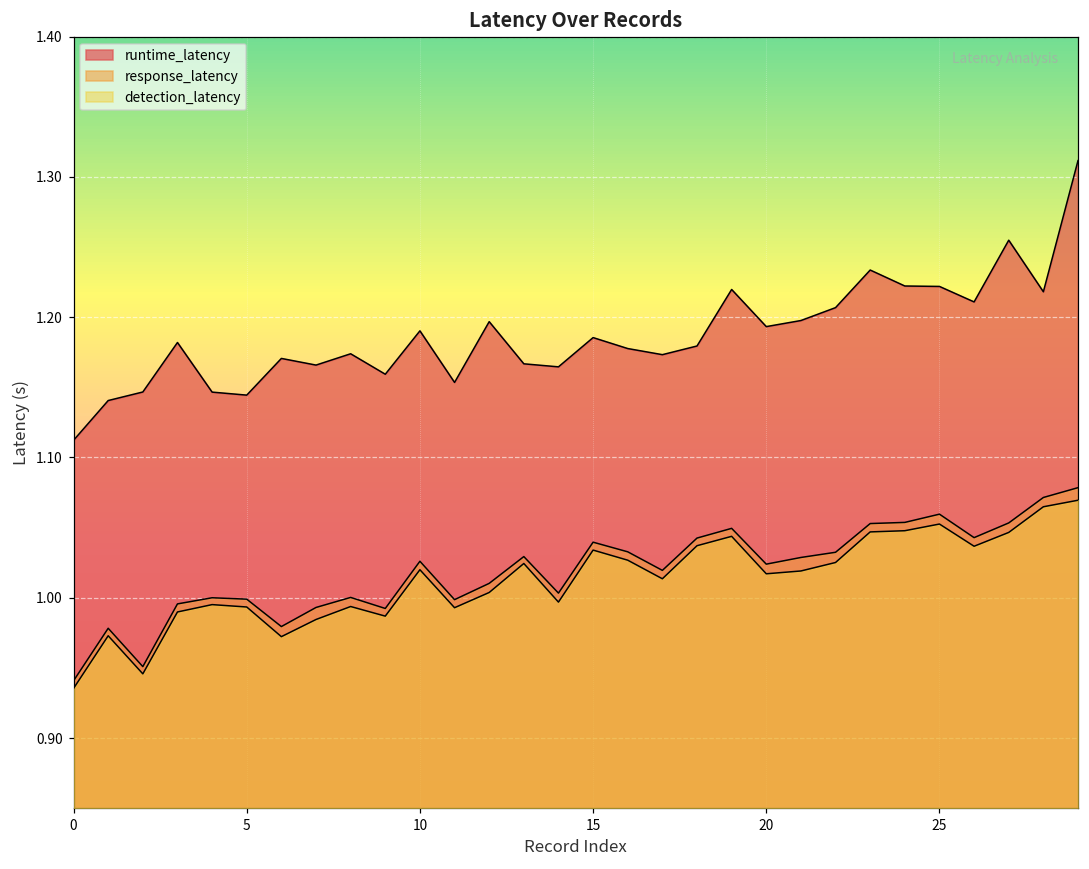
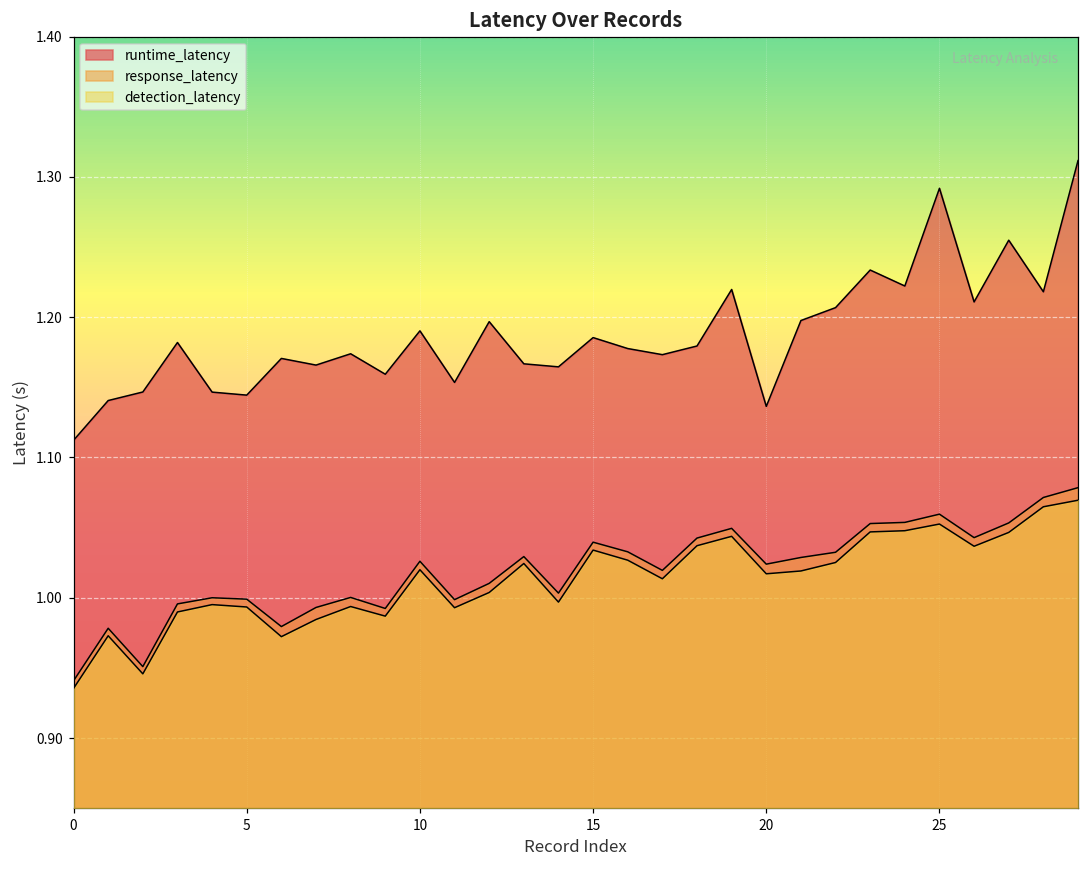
runtime_latency, 20: 1.193 -> 1.136
runtime_latency, 25: 1.222 -> 1.292
